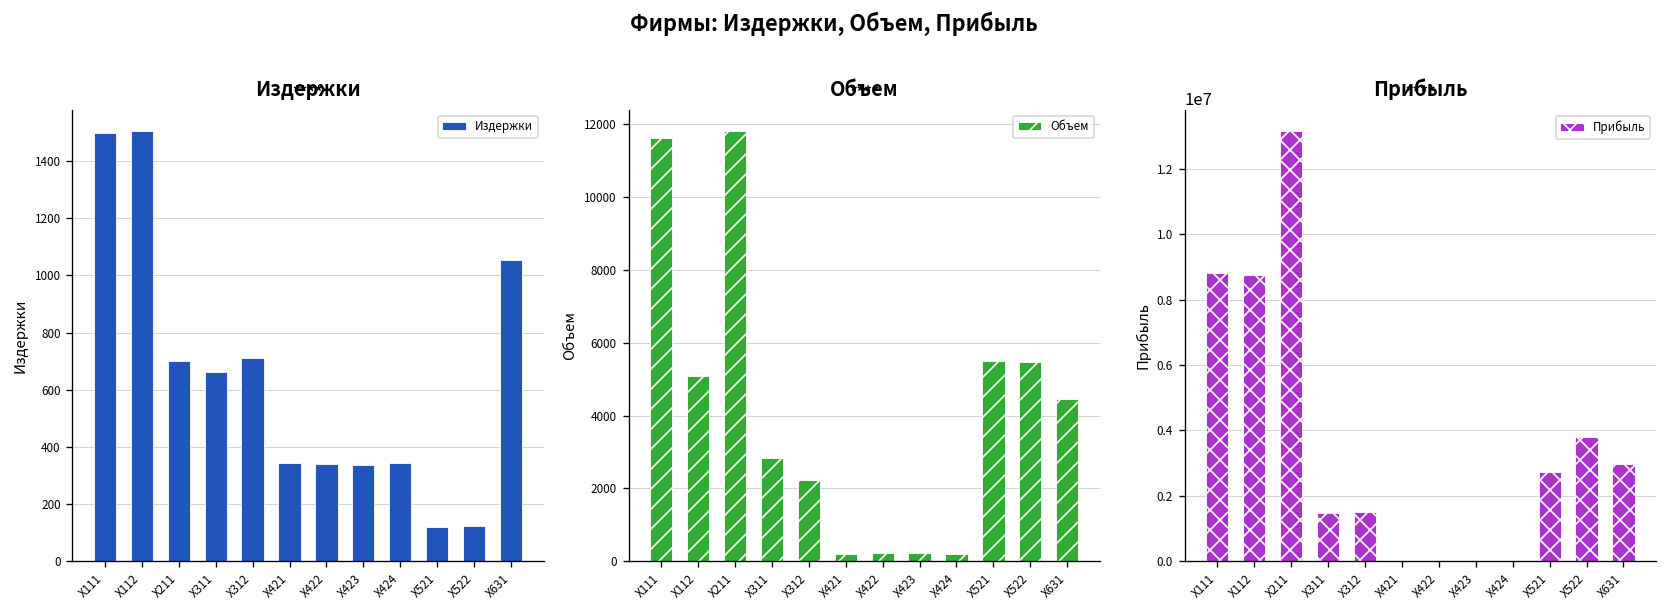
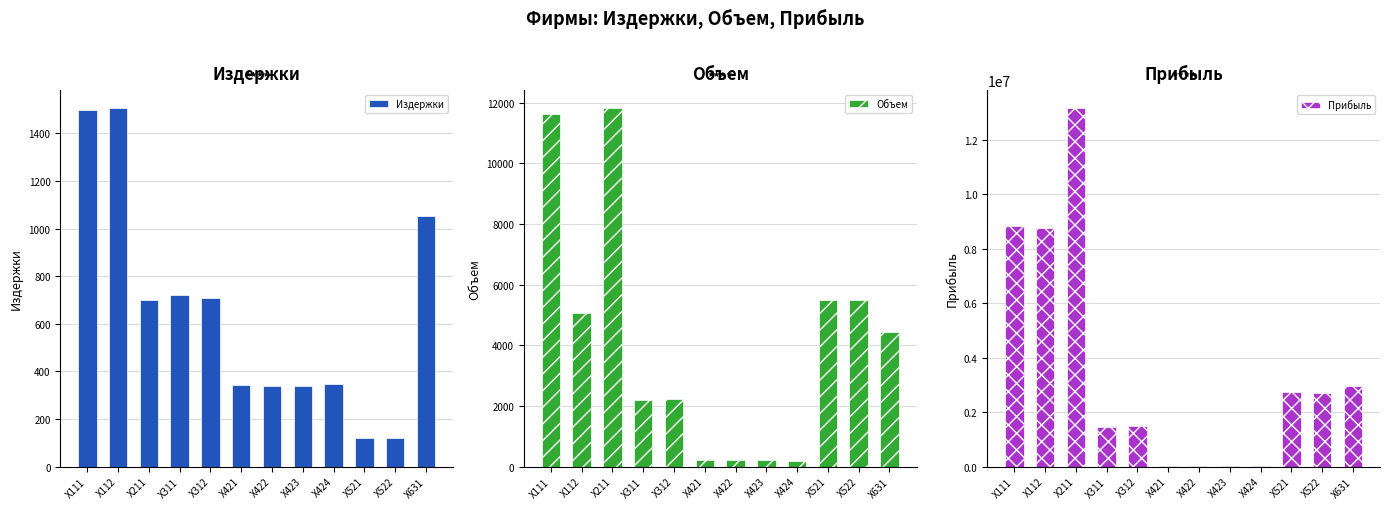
Издержки, X311: 660 -> 720
Объем, X311: 2800 -> 2200
Прибыль, X522: 3800000 -> 2700000
